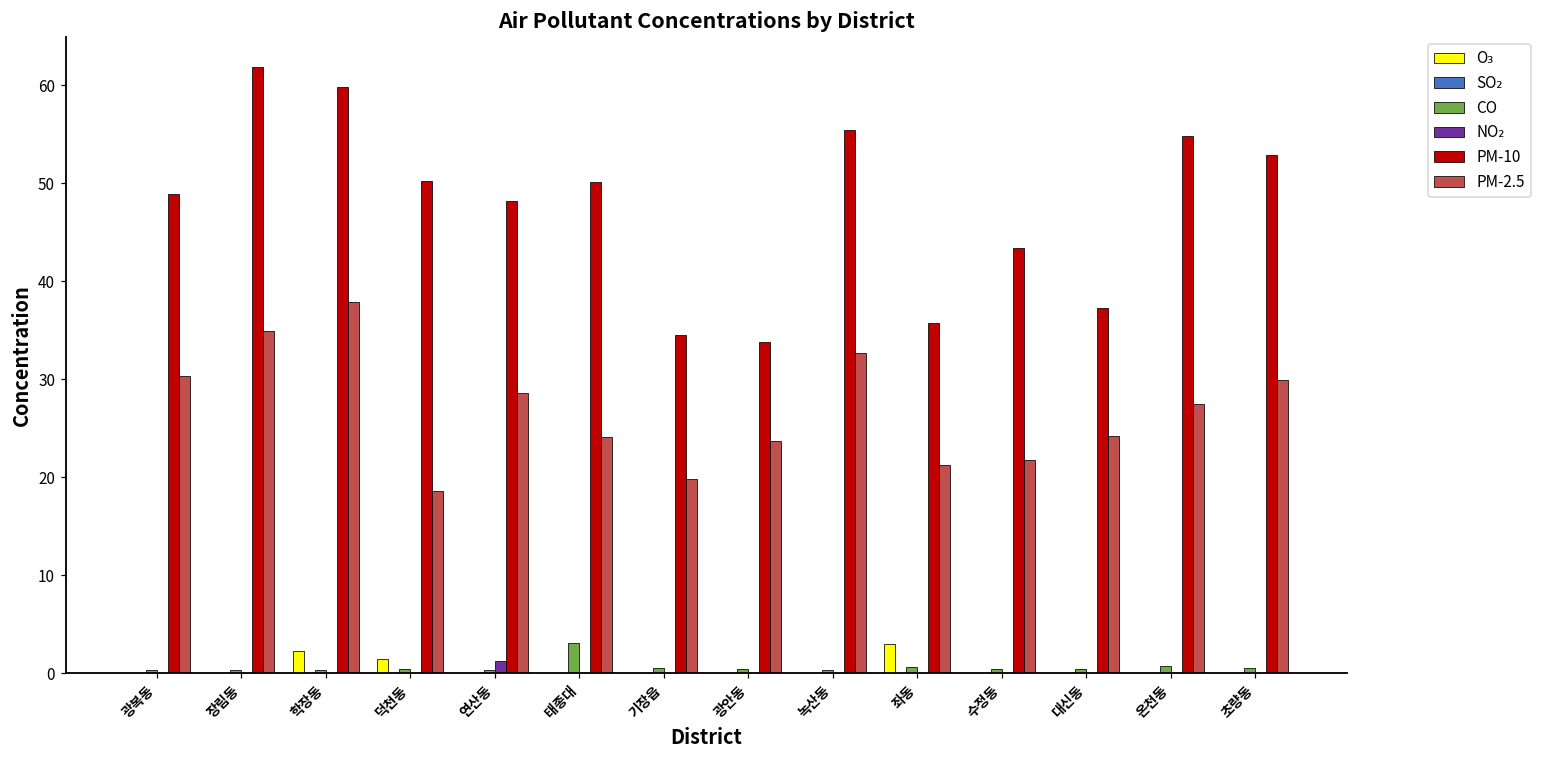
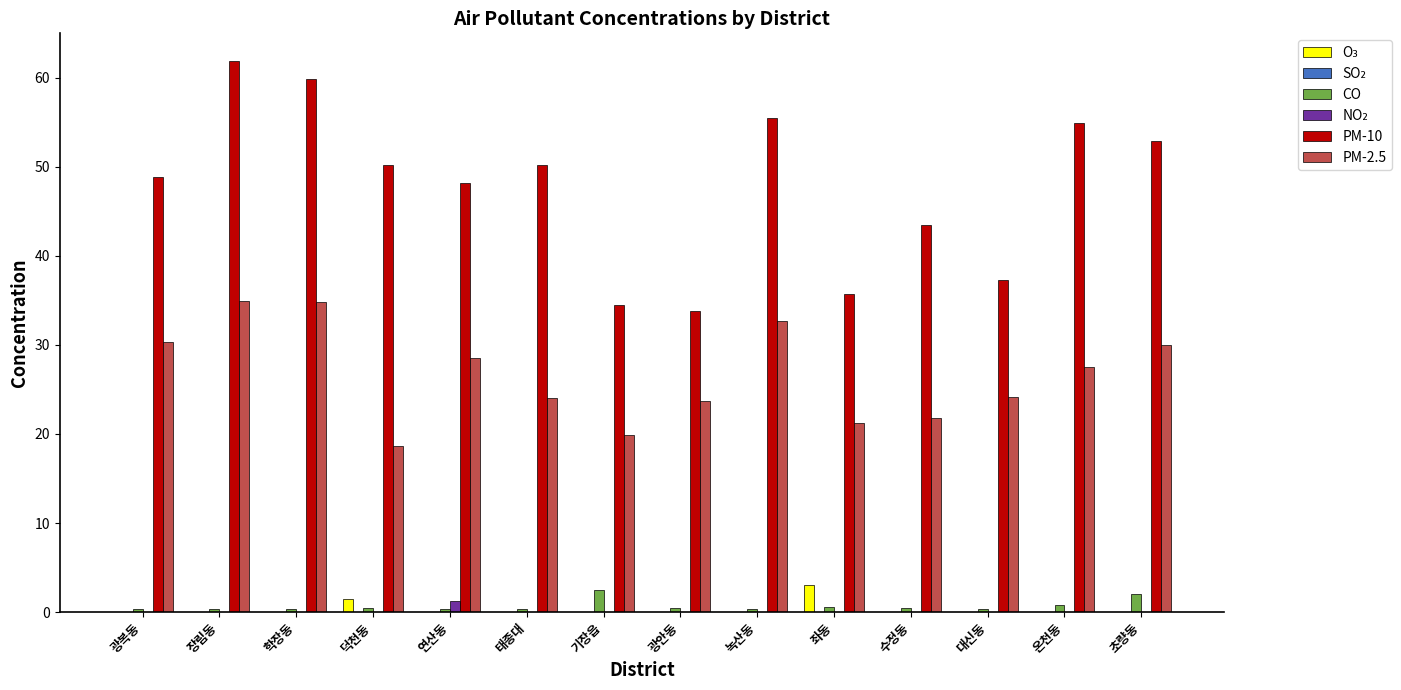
O₃, 학장동: 2 -> 0
PM-2.5, 학장동: 38 -> 35
CO, 태종대: 3 -> 0
CO, 기장읍: 1 -> 2
CO, 초량동: 0 -> 2
